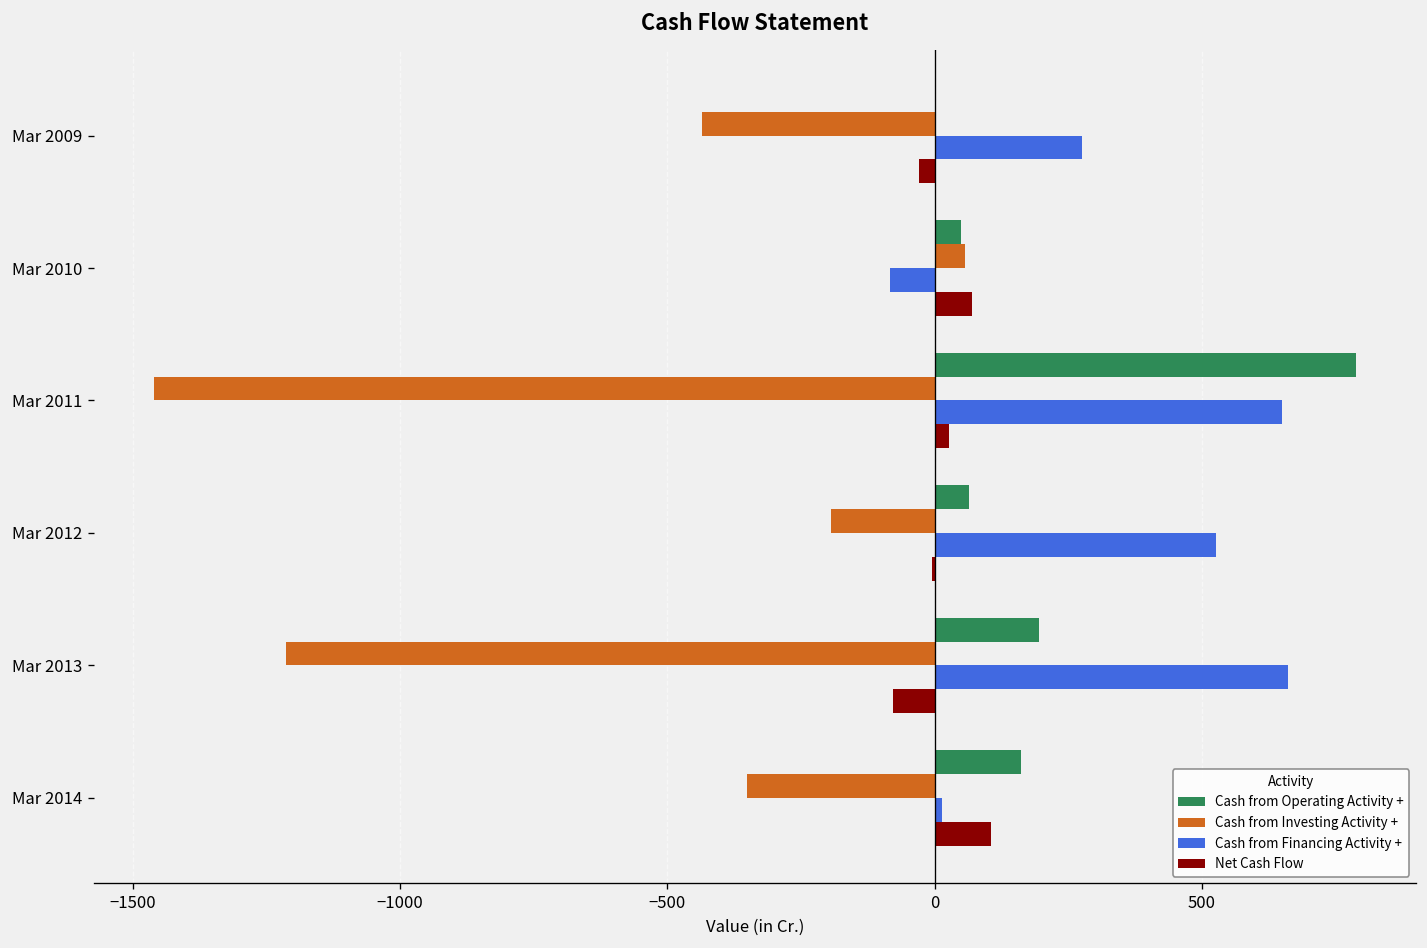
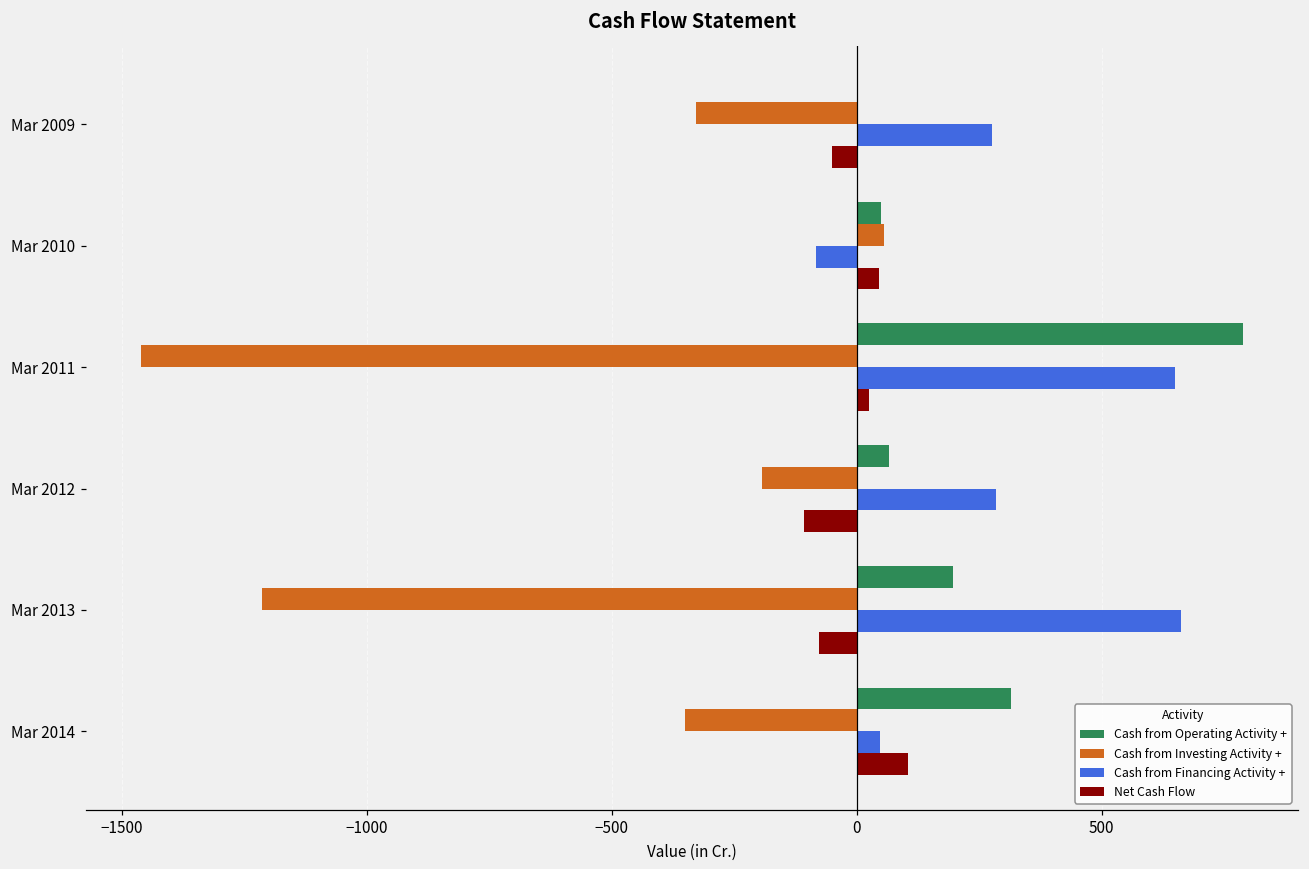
Cash from Investing Activity +, Mar 2009: -440 -> -330
Net Cash Flow, Mar 2009: -30 -> -50
Net Cash Flow, Mar 2010: 70 -> 50
Cash from Financing Activity +, Mar 2012: 530 -> 290
Net Cash Flow, Mar 2012: -10 -> -110
Cash from Operating Activity +, Mar 2014: 160 -> 310
Cash from Financing Activity +, Mar 2014: 10 -> 50
